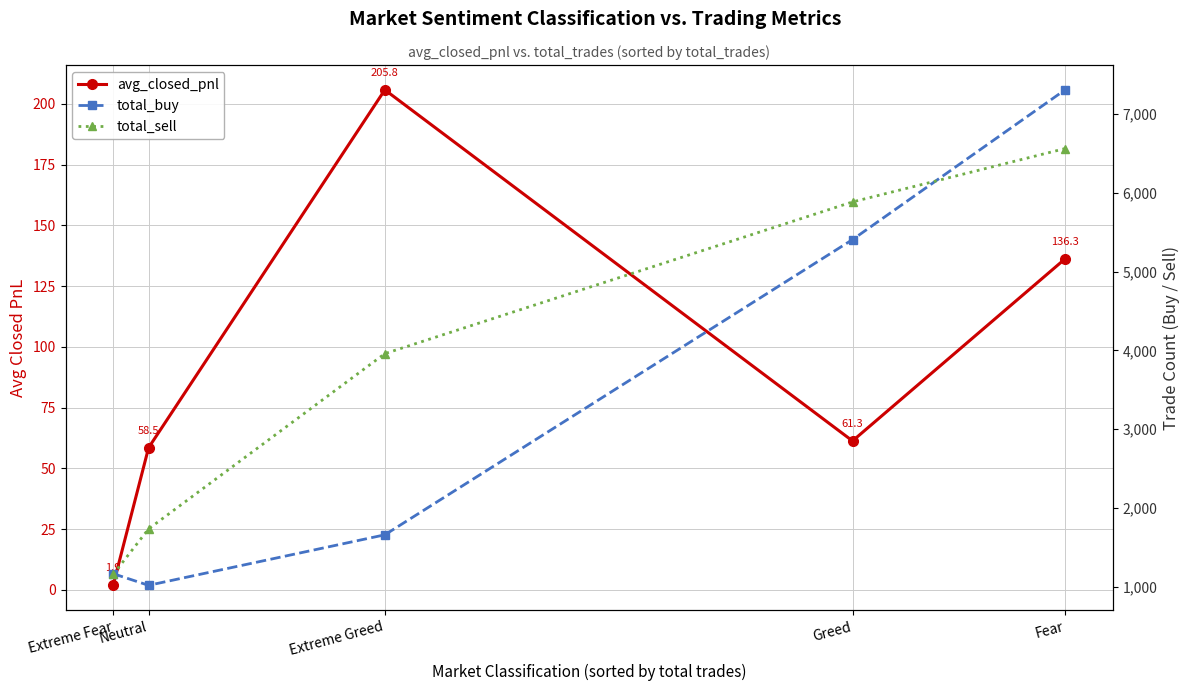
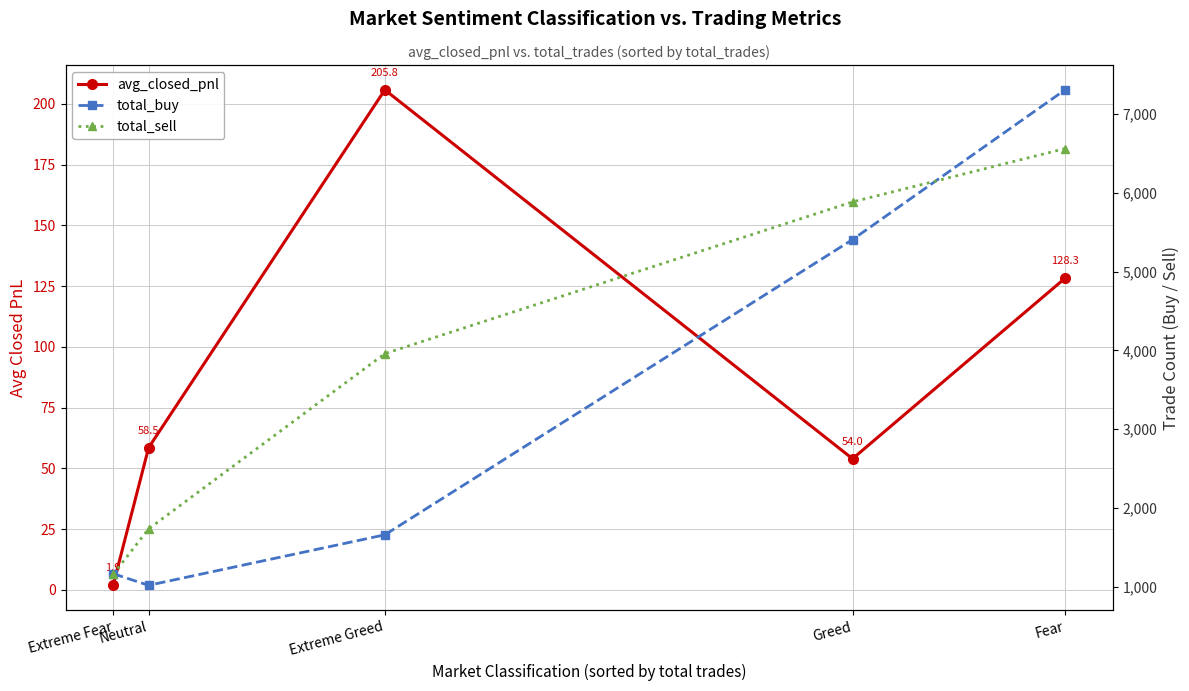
avg_closed_pnl, Greed: 61.3 -> 54.0
avg_closed_pnl, Fear: 136.3 -> 128.3
